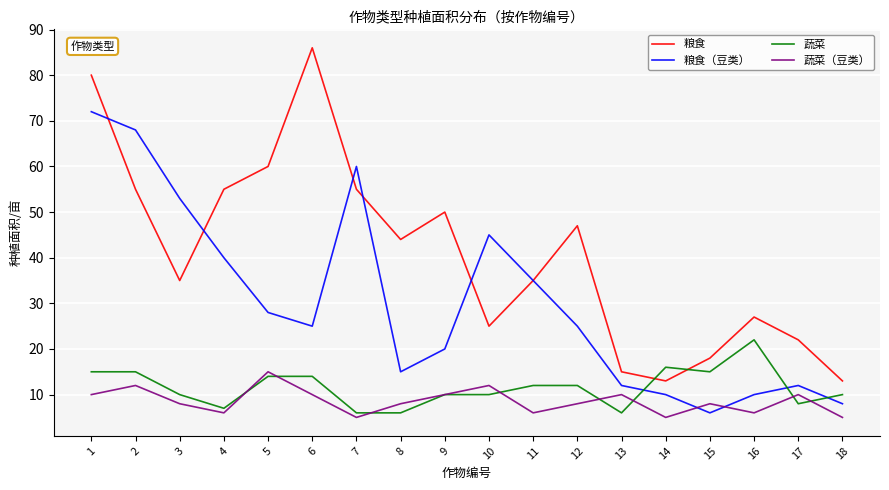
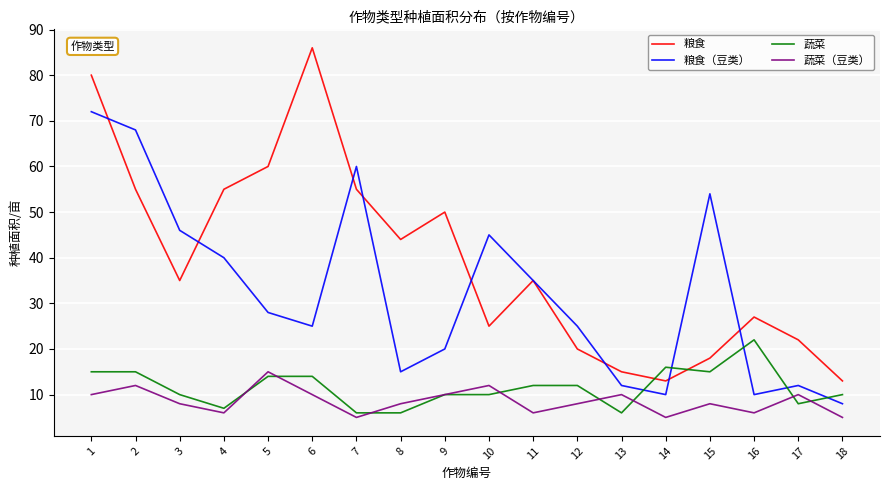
粮食（豆类）, 3: 53 -> 46
粮食, 12: 47 -> 20
粮食（豆类）, 15: 6 -> 54
